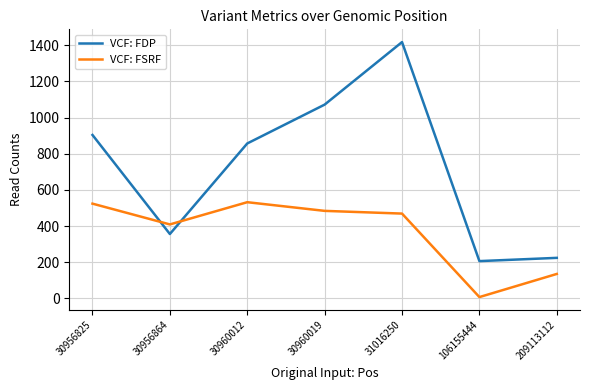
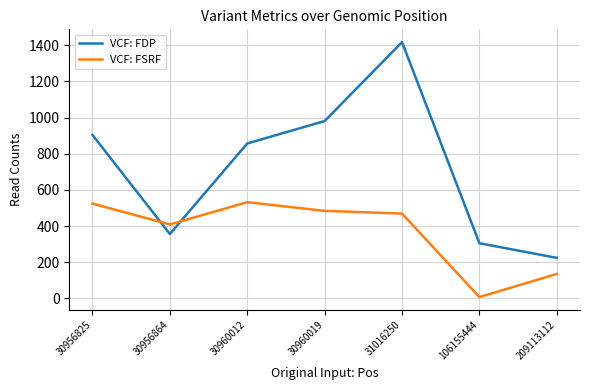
VCF: FDP, 30960019: 1070 -> 980
VCF: FDP, 106155444: 210 -> 310
